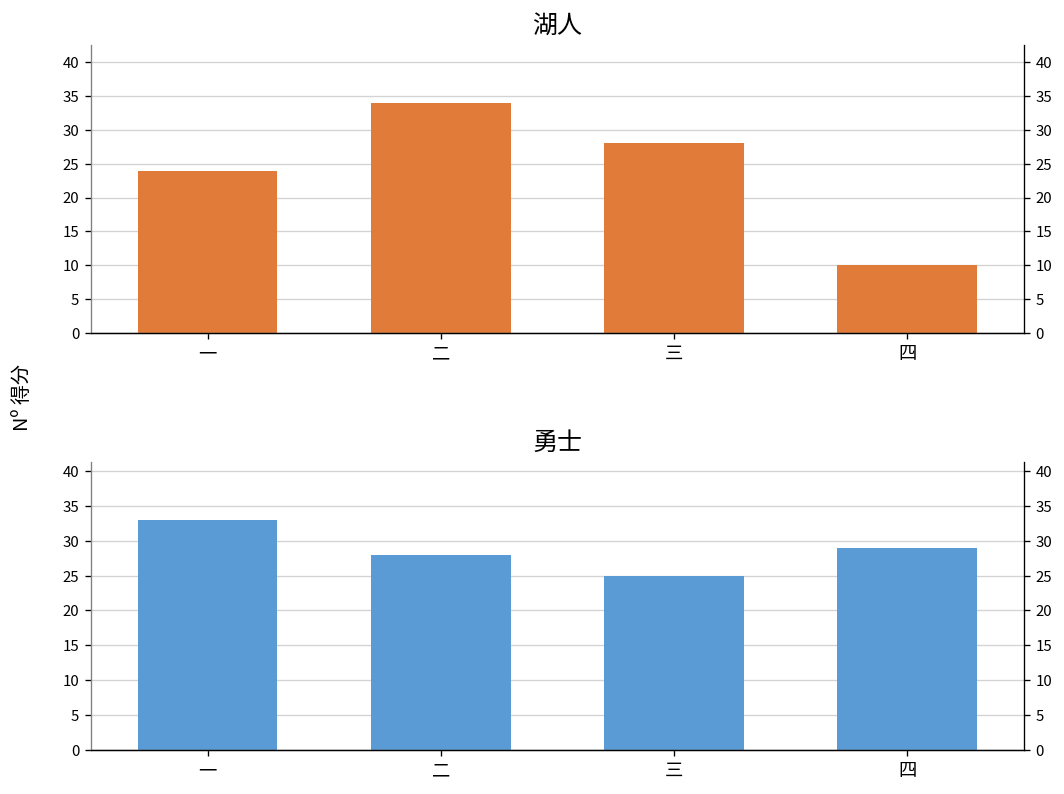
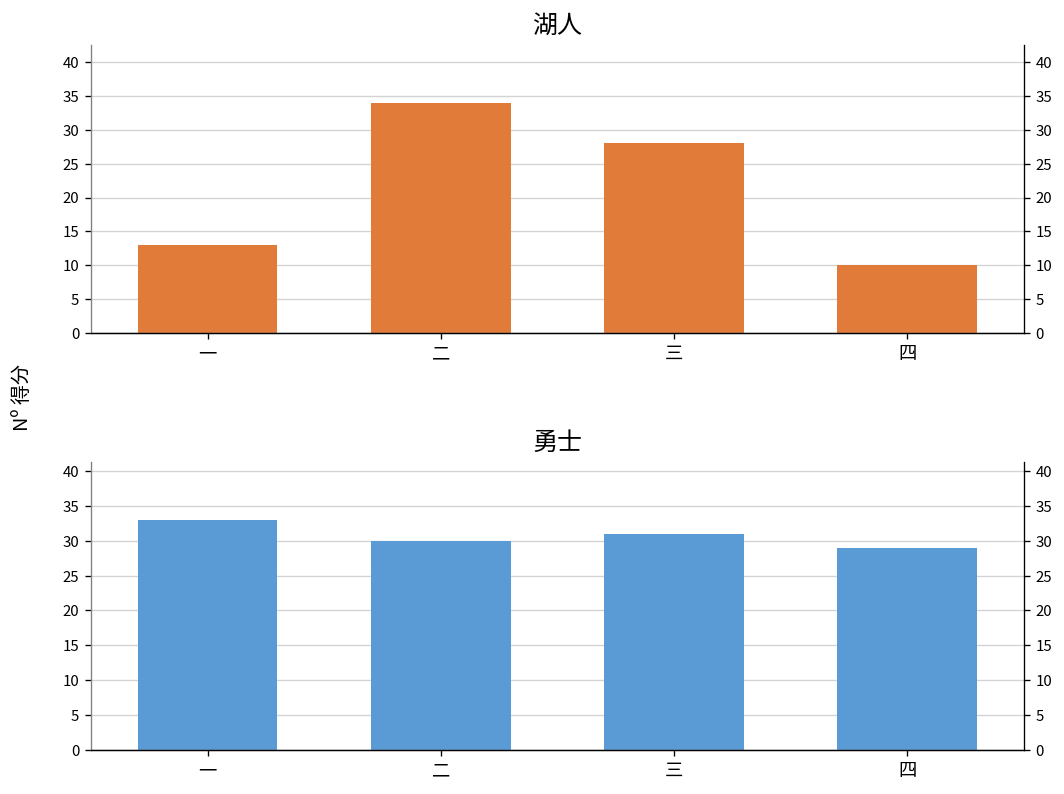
湖人, 一: 24 -> 13
勇士, 二: 28 -> 30
勇士, 三: 25 -> 31
